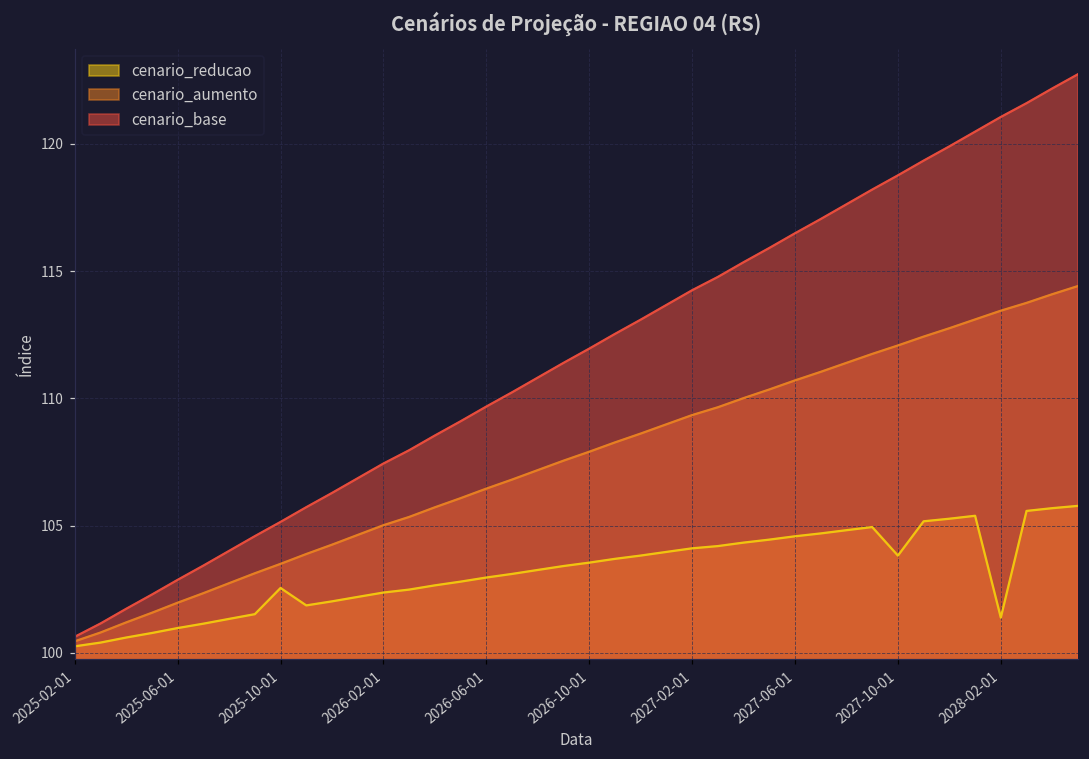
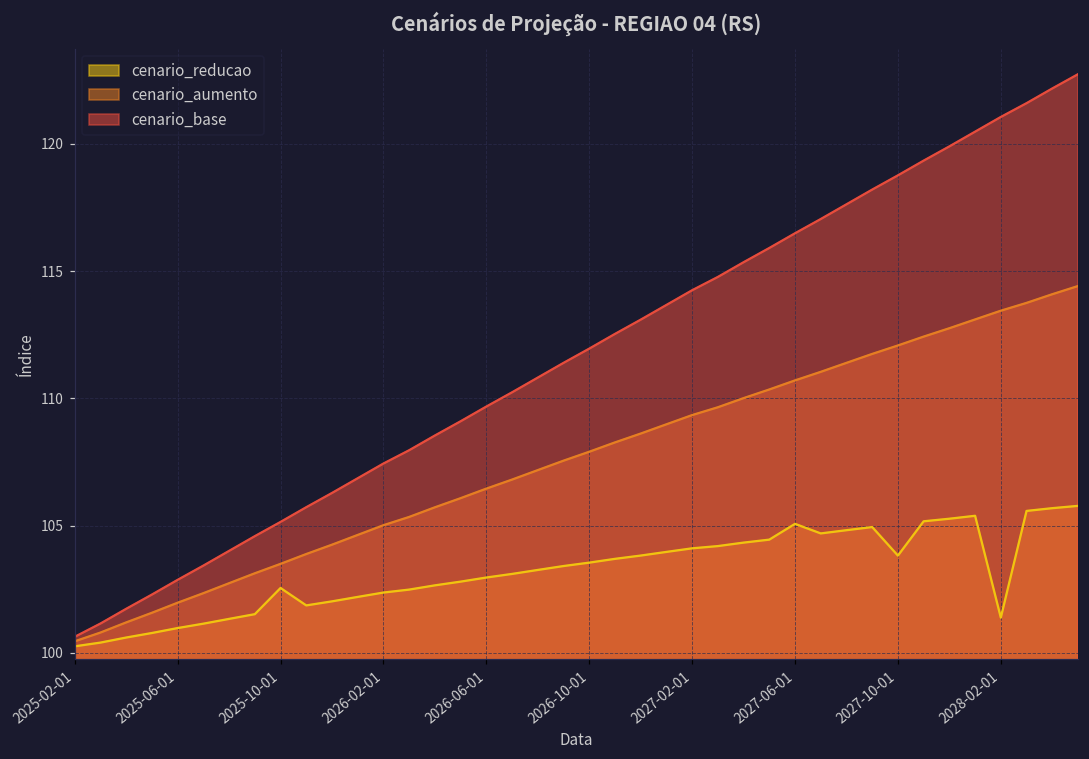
cenario_reducao, 2027-06-01: 104.6 -> 105.1
